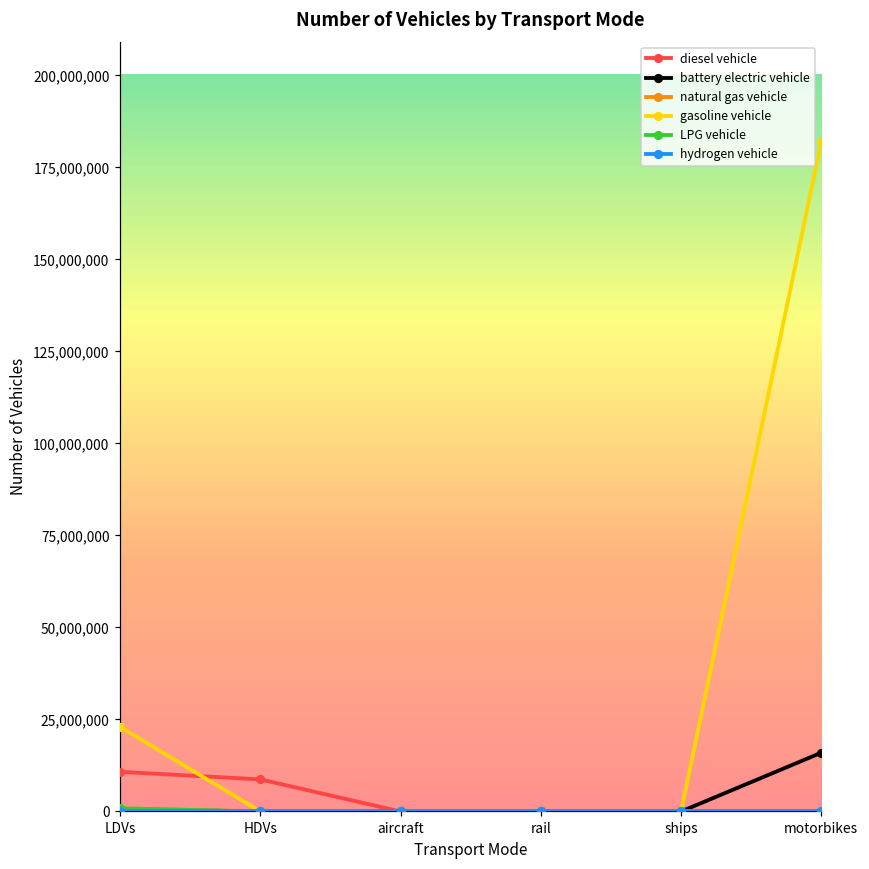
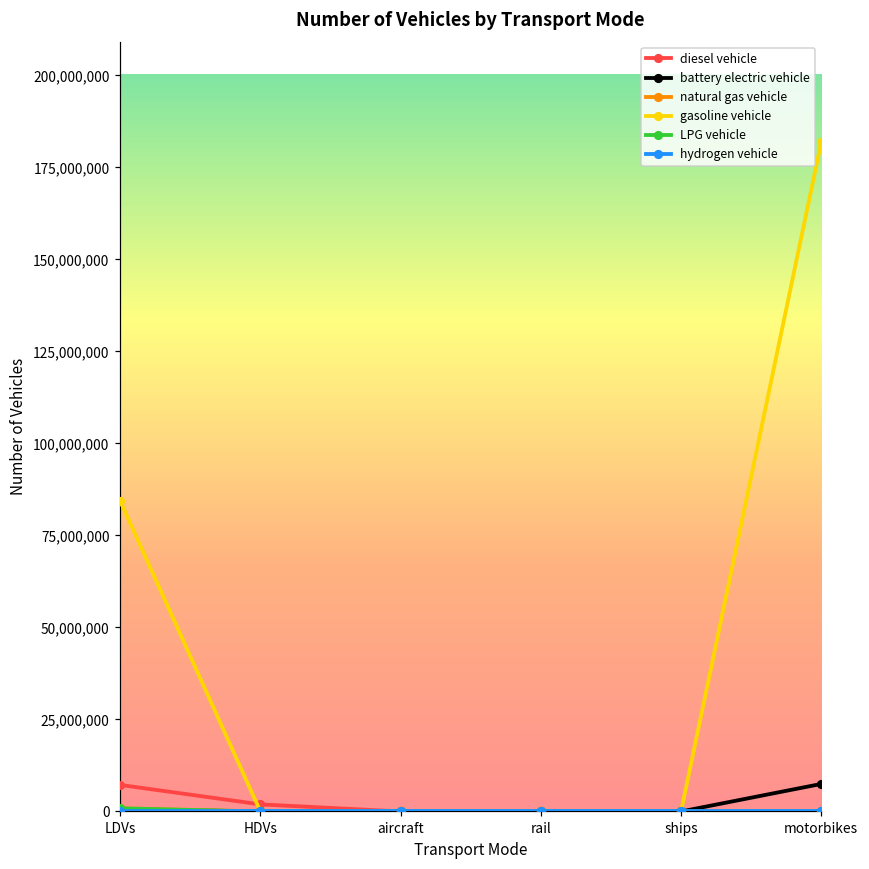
diesel vehicle, LDVs: 11,000,000 -> 7,000,000
gasoline vehicle, LDVs: 23,000,000 -> 84,000,000
diesel vehicle, HDVs: 9,000,000 -> 2,000,000
battery electric vehicle, motorbikes: 16,000,000 -> 7,000,000
